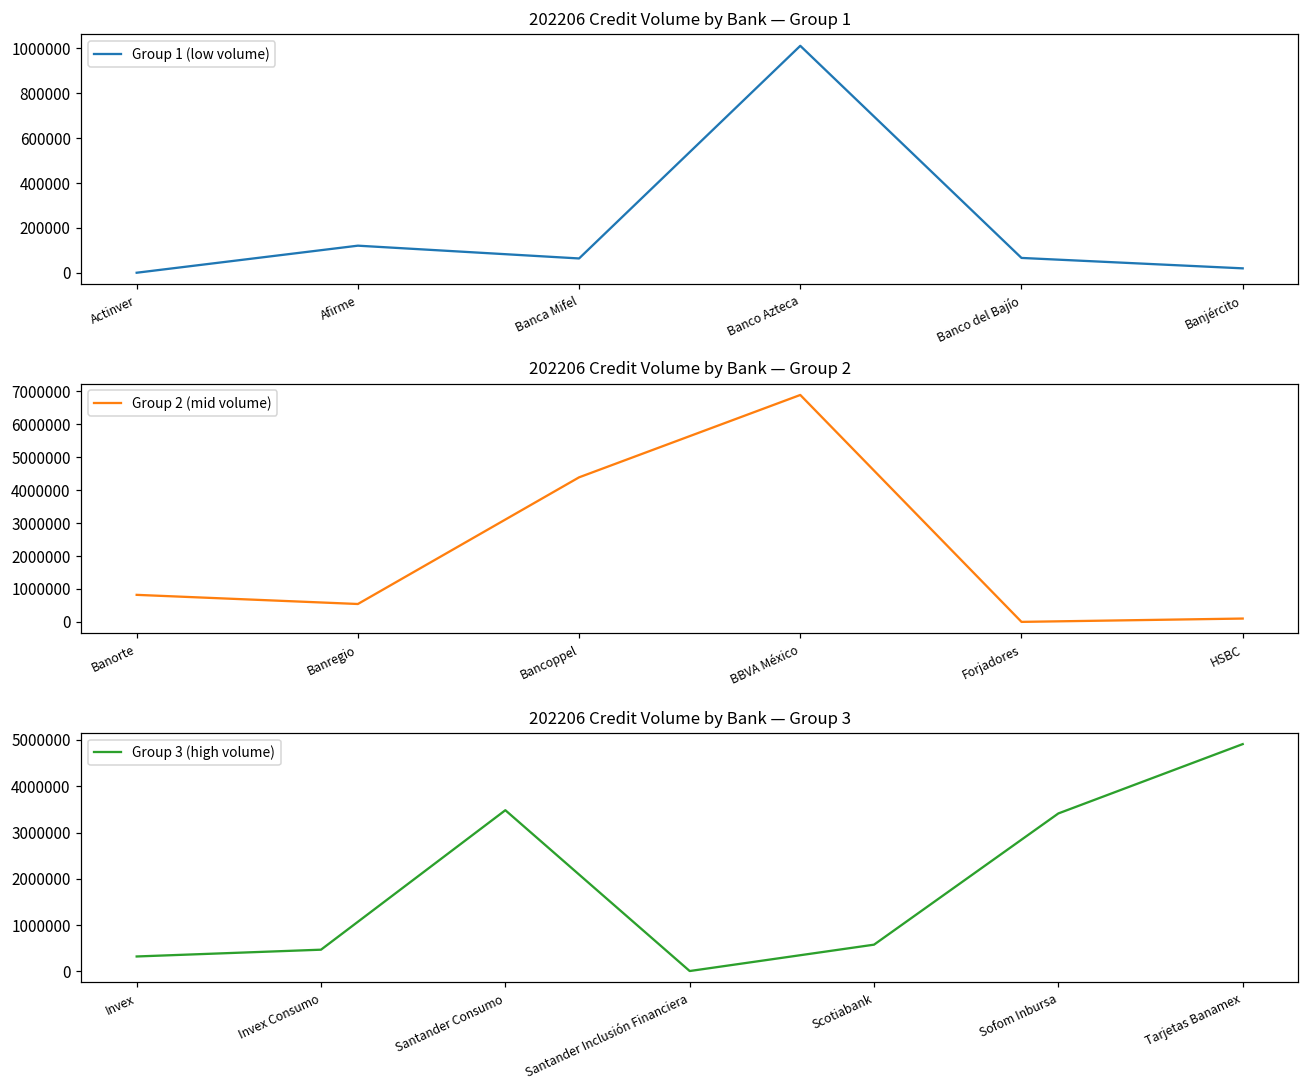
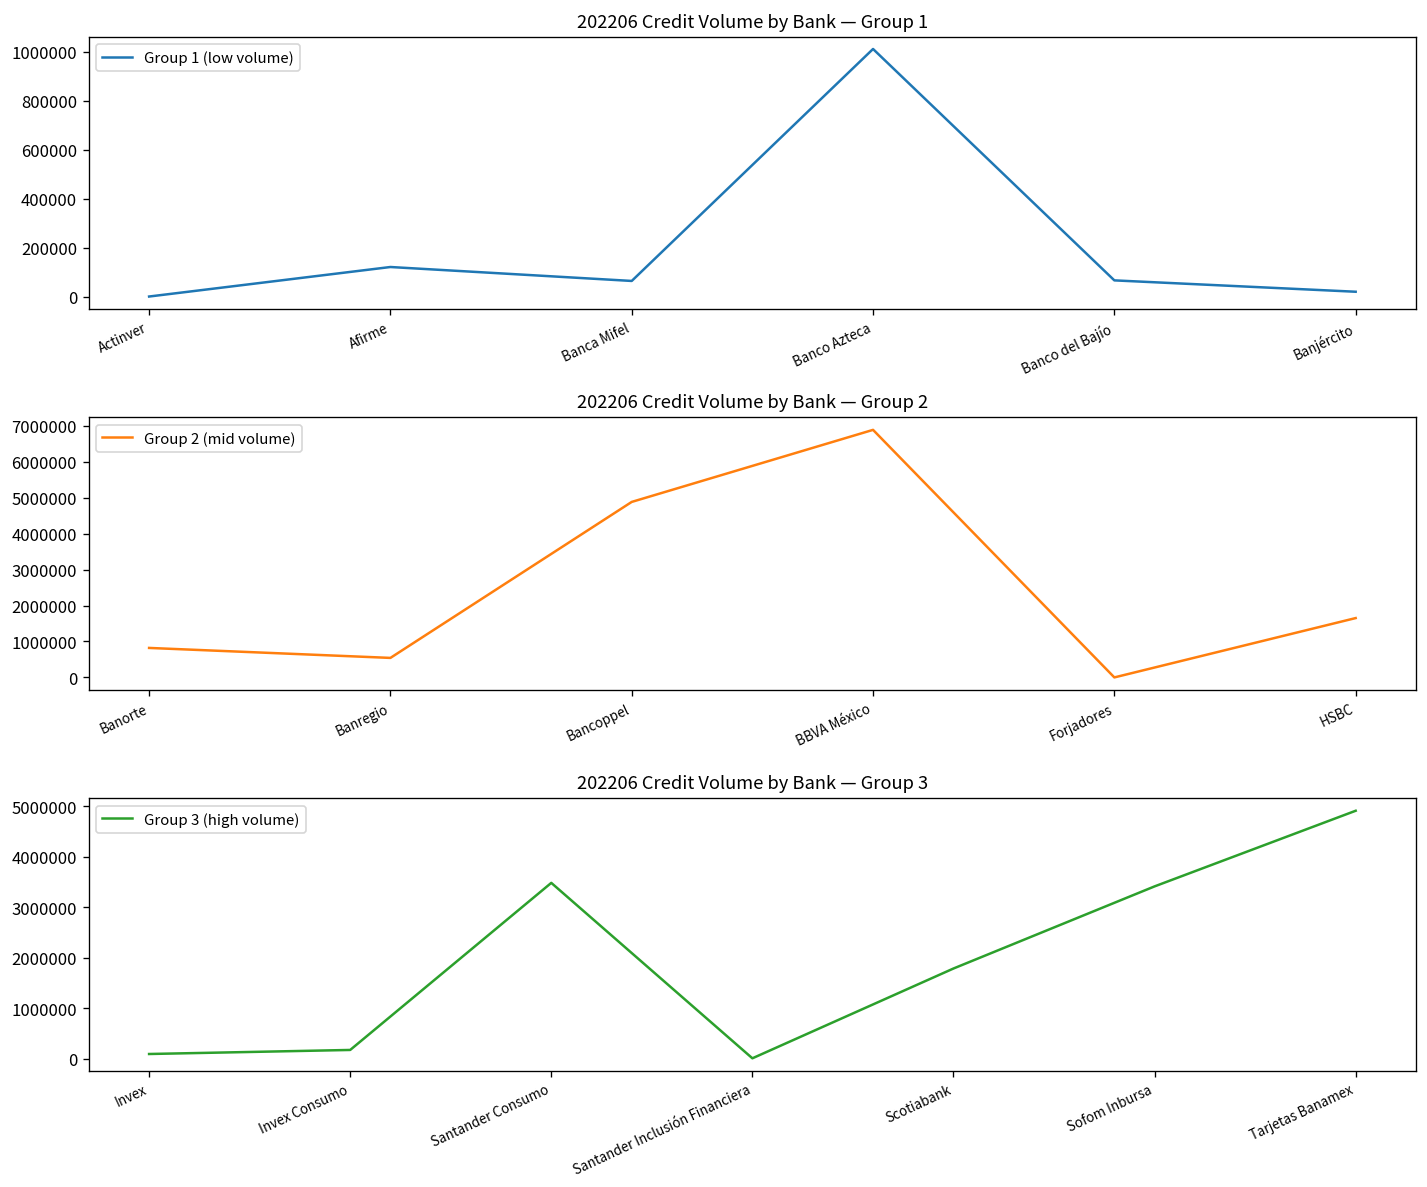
202206 Credit Volume by Bank — Group 2, Bancoppel: 4400000 -> 4900000
202206 Credit Volume by Bank — Group 2, HSBC: 100000 -> 1700000
202206 Credit Volume by Bank — Group 3, Invex: 300000 -> 100000
202206 Credit Volume by Bank — Group 3, Invex Consumo: 500000 -> 200000
202206 Credit Volume by Bank — Group 3, Scotiabank: 600000 -> 1800000
